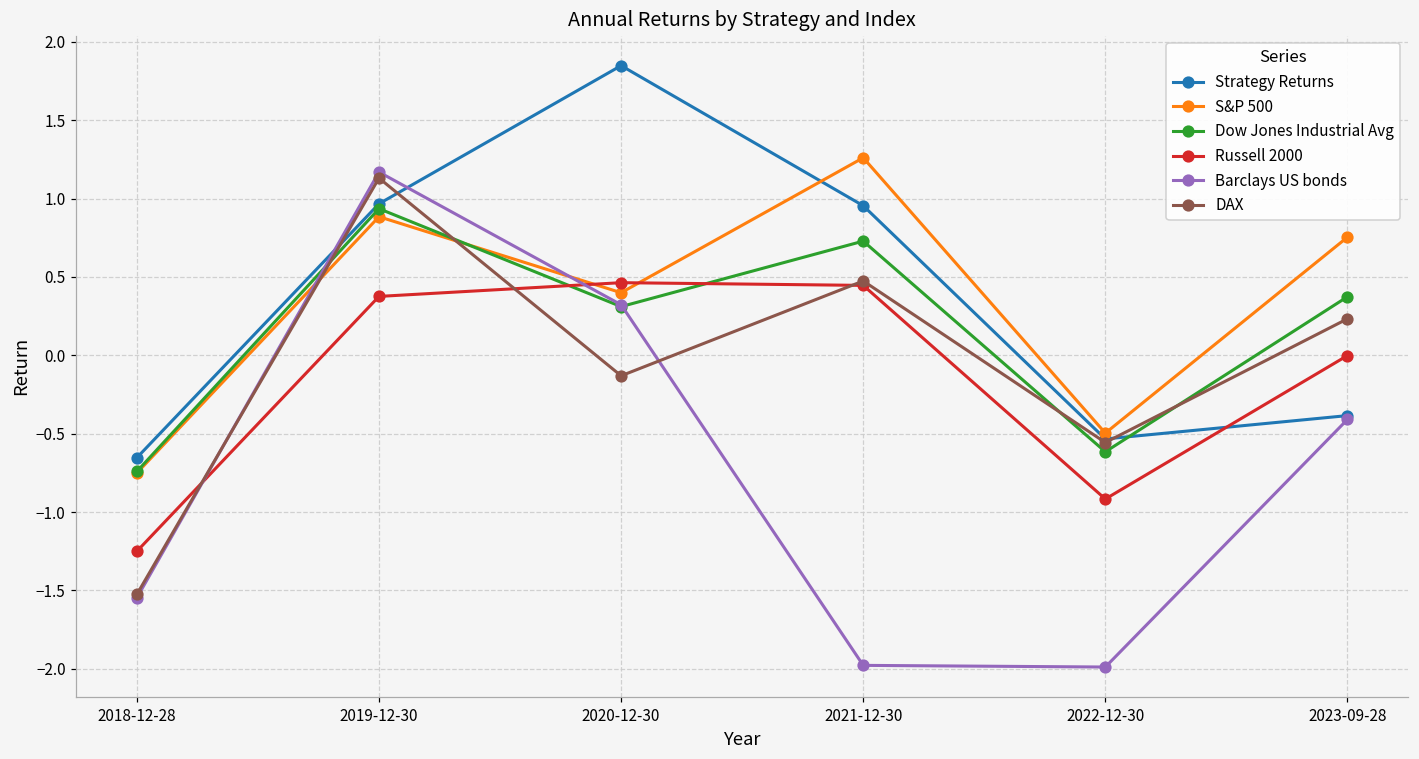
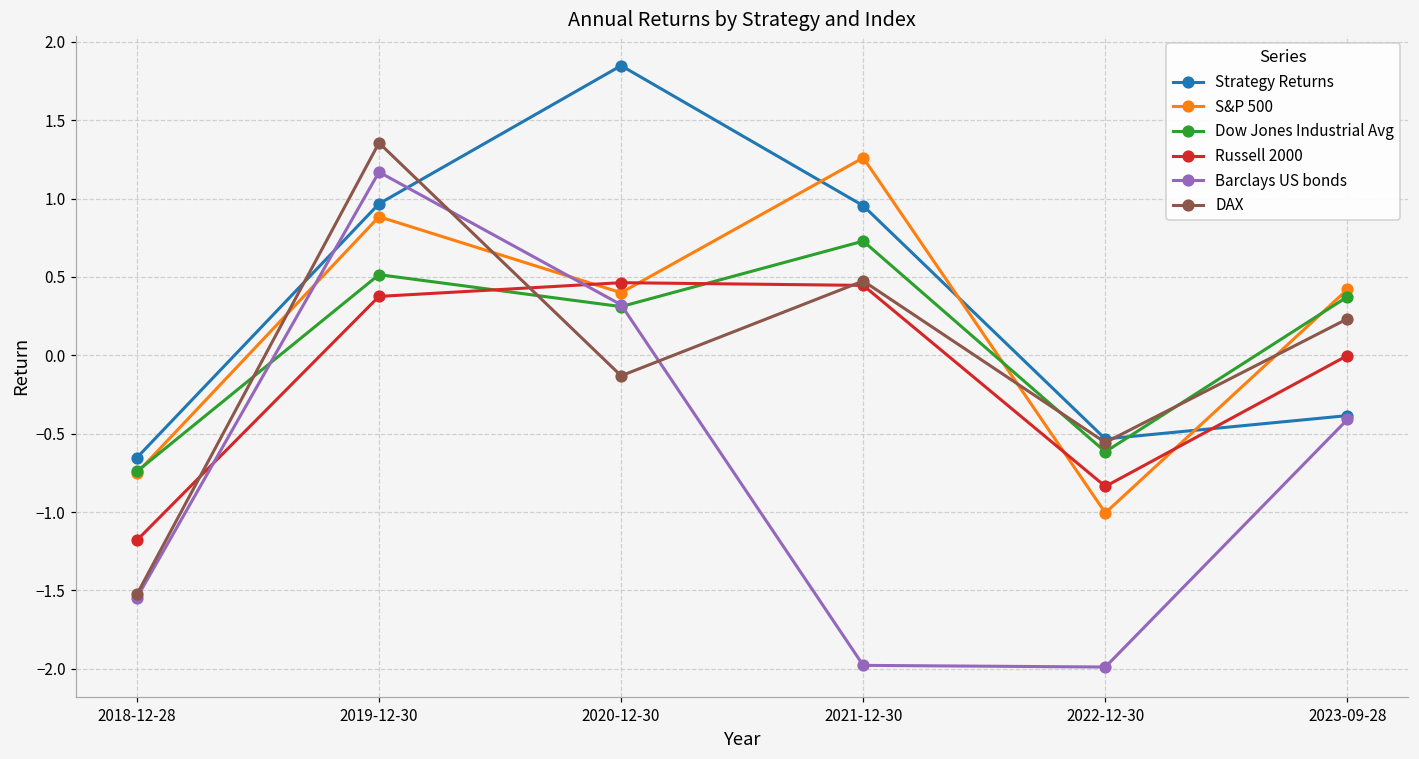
Russell 2000, 2018-12-28: -1.25 -> -1.18
Dow Jones Industrial Avg, 2019-12-30: 0.94 -> 0.51
DAX, 2019-12-30: 1.13 -> 1.36
S&P 500, 2022-12-30: -0.50 -> -1.00
Russell 2000, 2022-12-30: -0.92 -> -0.84
S&P 500, 2023-09-28: 0.75 -> 0.42
